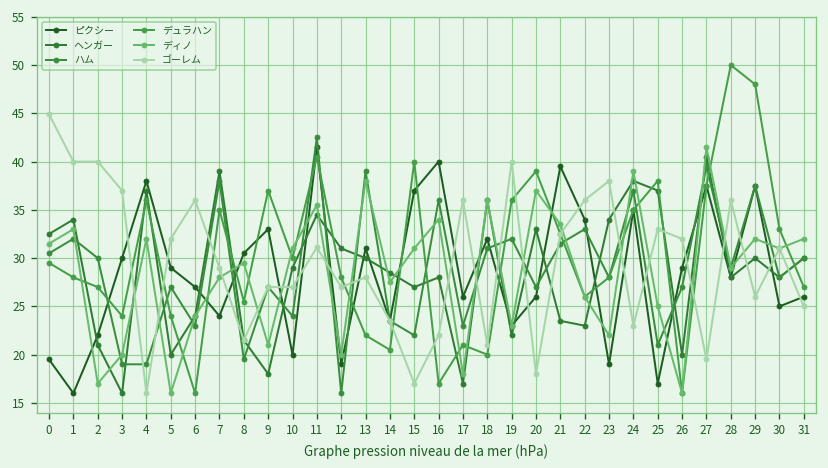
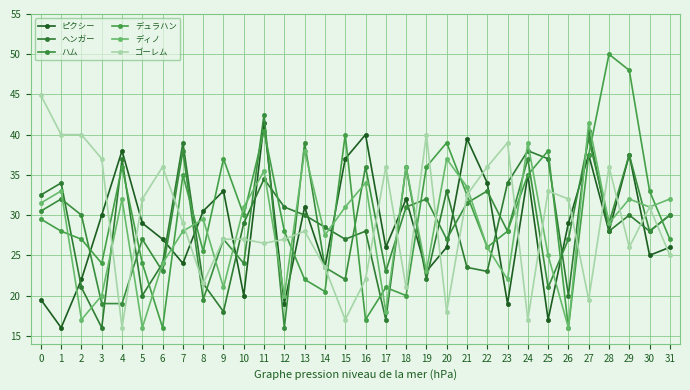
ゴーレム, 11: 31 -> 27
ゴーレム, 23: 38 -> 39
ゴーレム, 24: 23 -> 17
